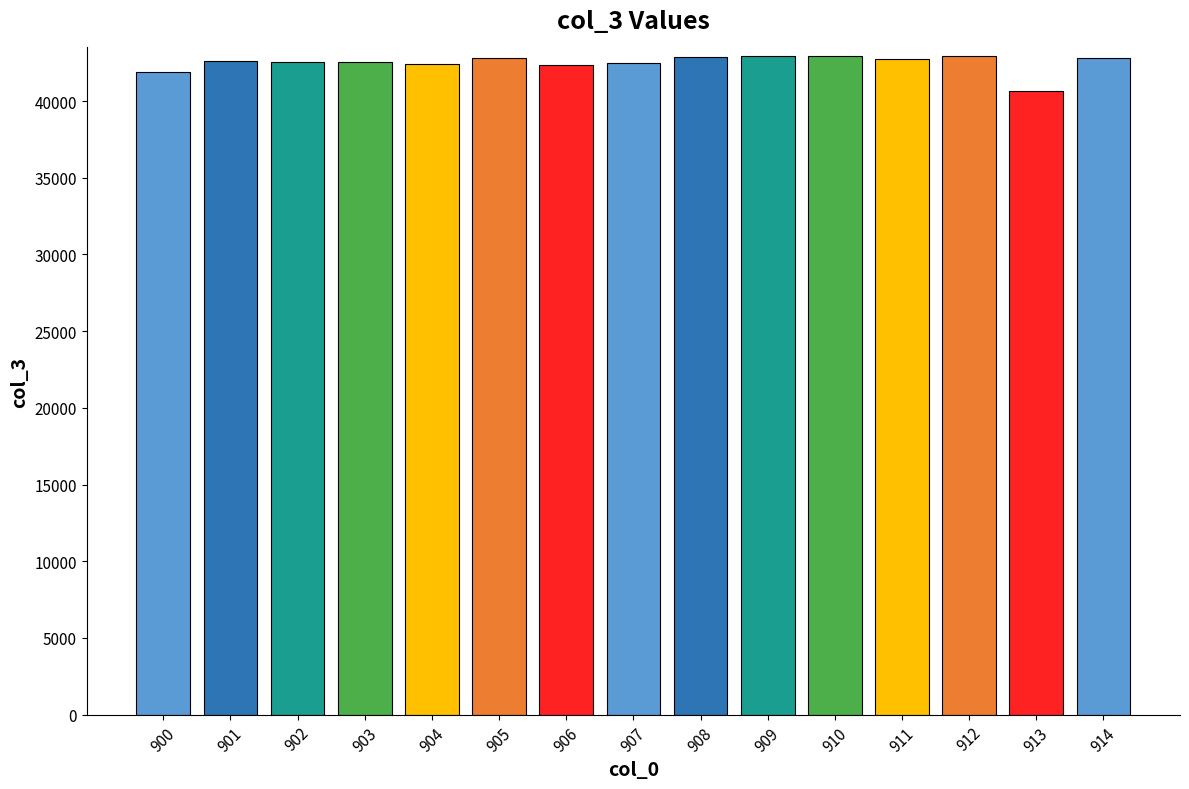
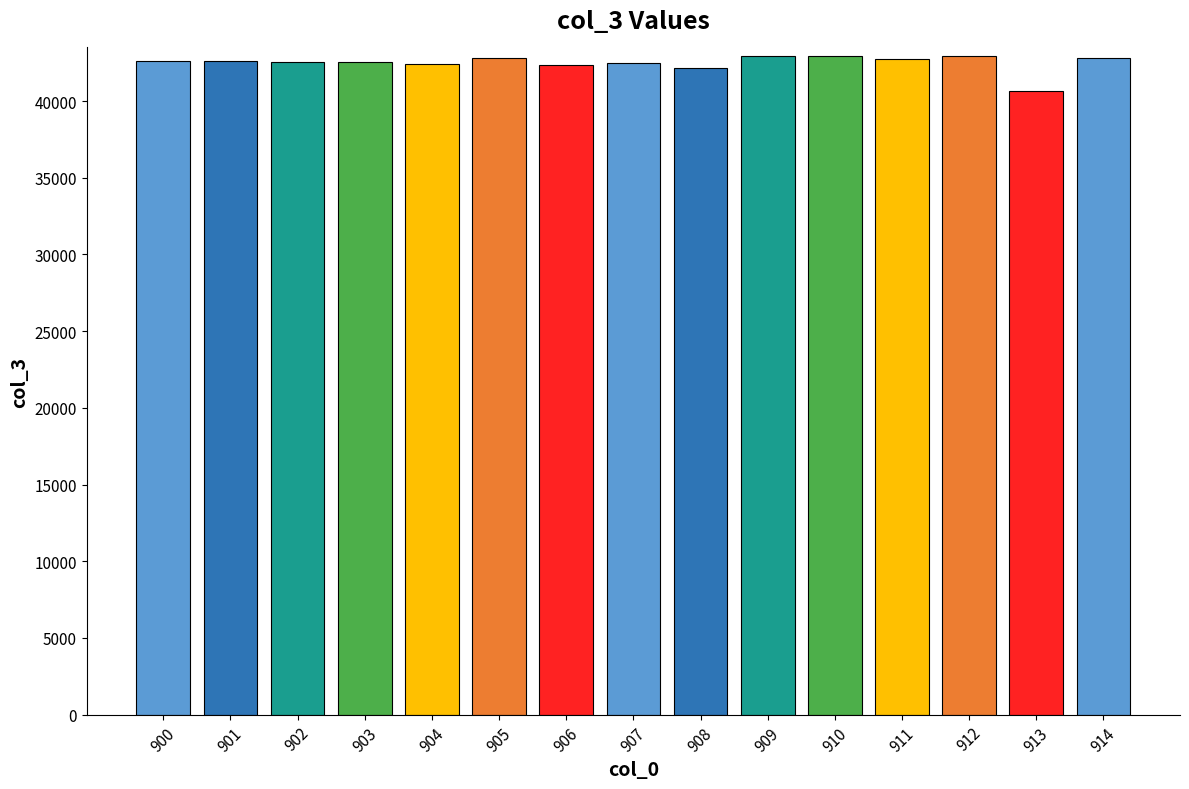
900: 41900 -> 42600
908: 42900 -> 42200
